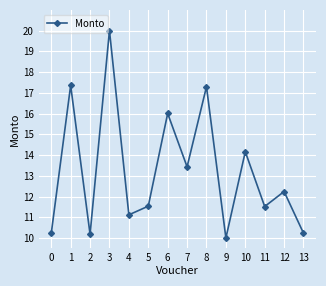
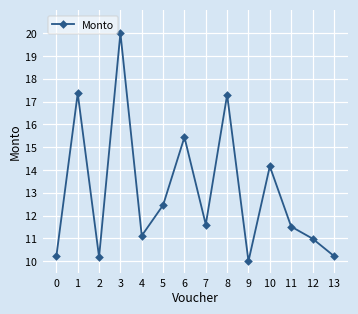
5: 11.5 -> 12.5
6: 16.0 -> 15.4
7: 13.4 -> 11.6
12: 12.2 -> 11.0
